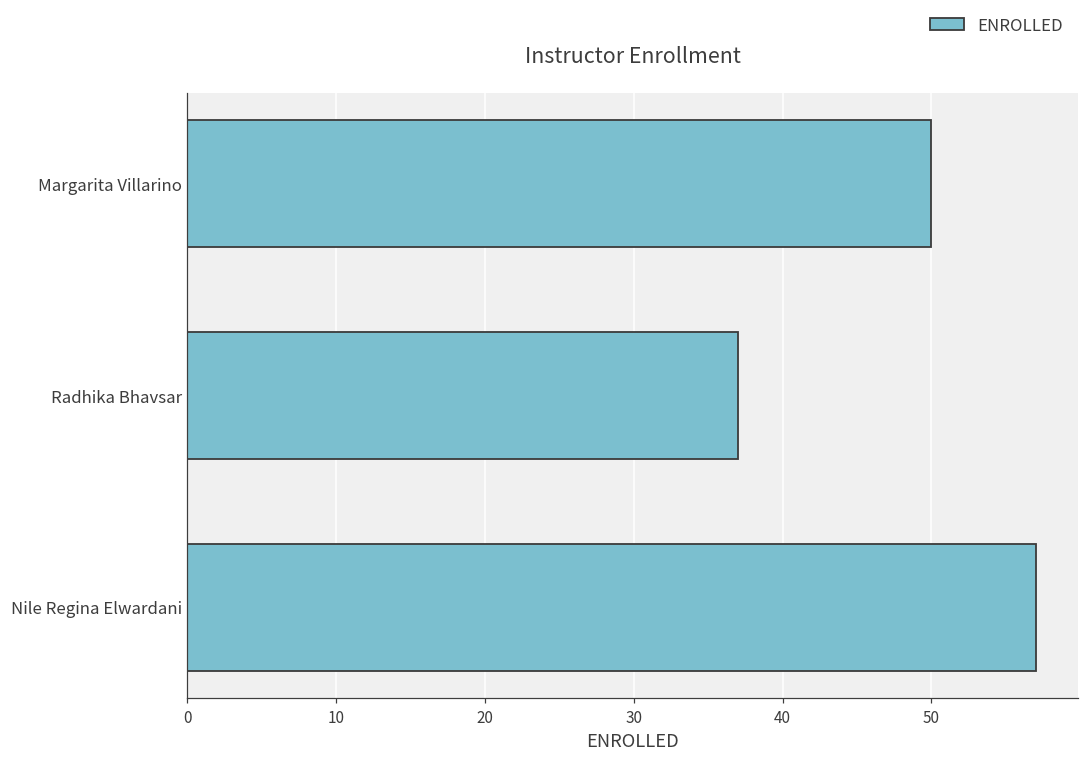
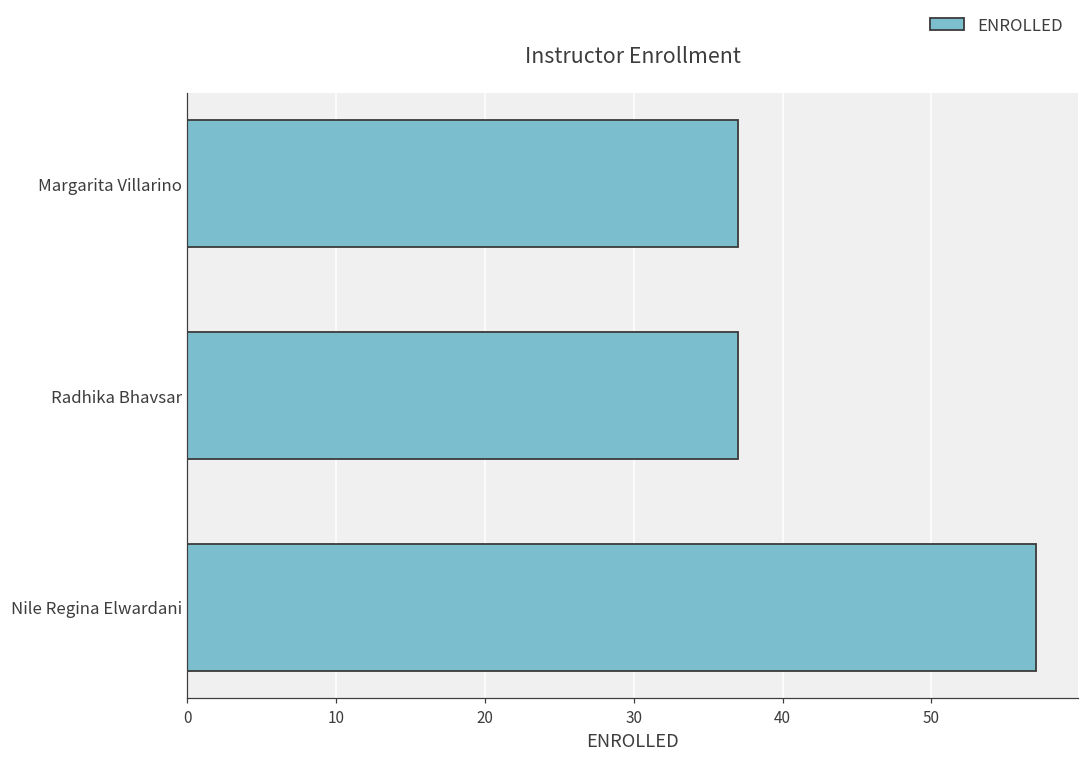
Margarita Villarino: 50 -> 37
